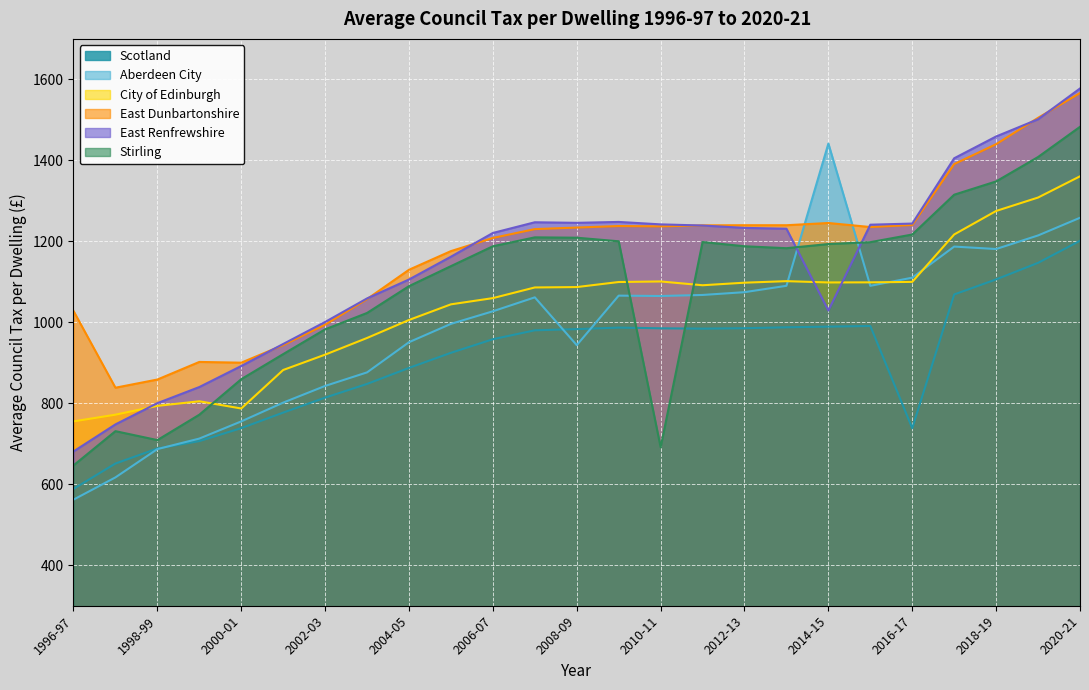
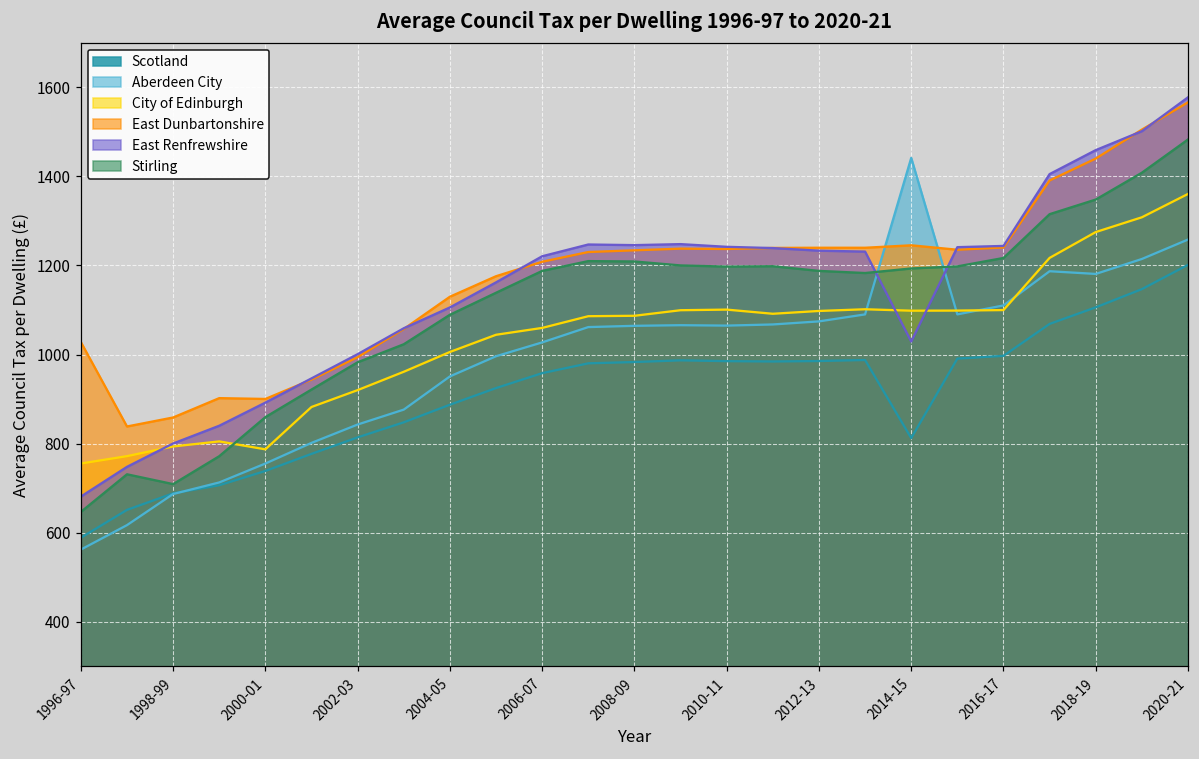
Aberdeen City, 2008-09: 940 -> 1060
Stirling, 2010-11: 690 -> 1200
Scotland, 2014-15: 990 -> 810
Scotland, 2016-17: 740 -> 1000
